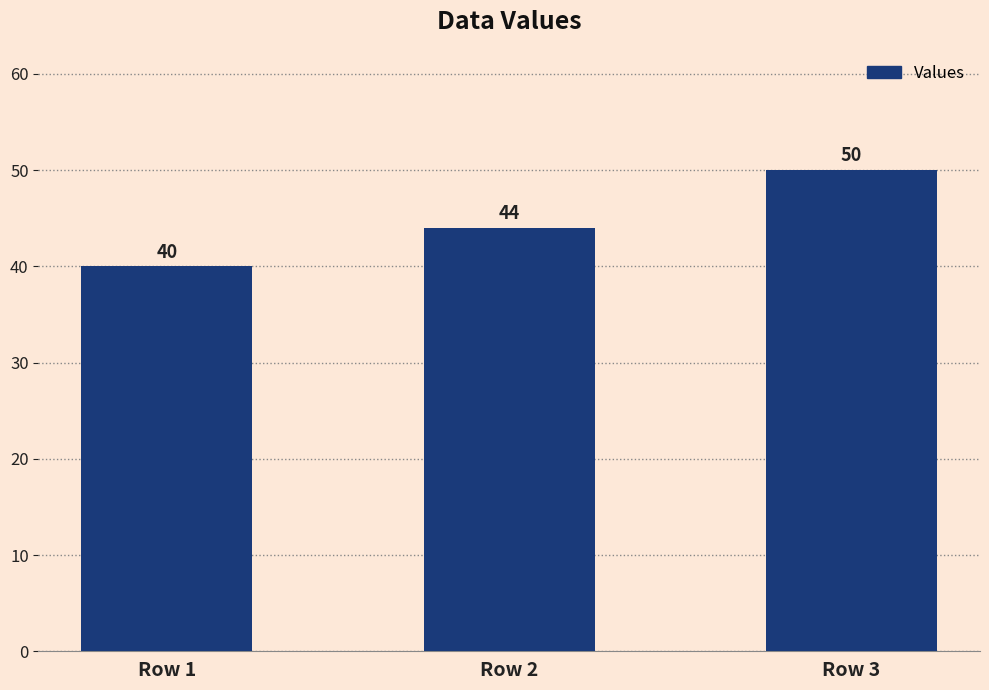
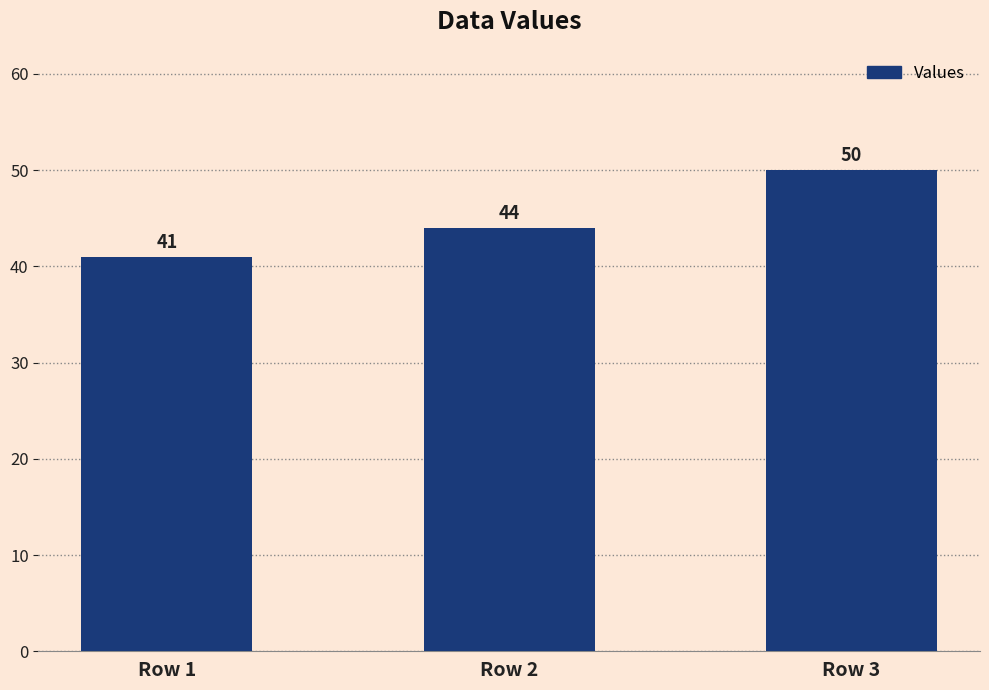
Row 1: 40 -> 41
